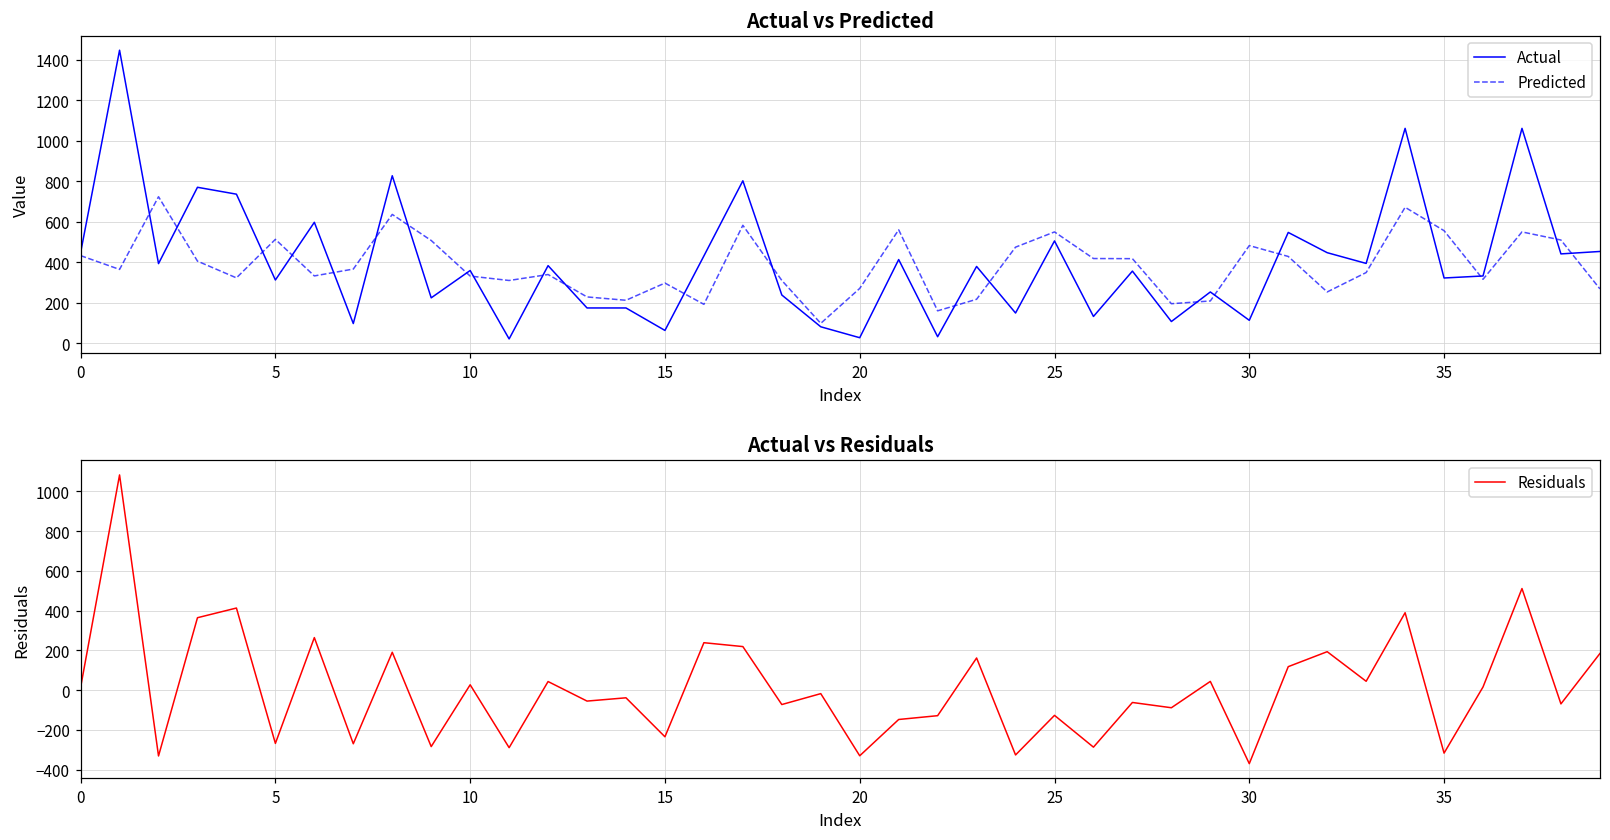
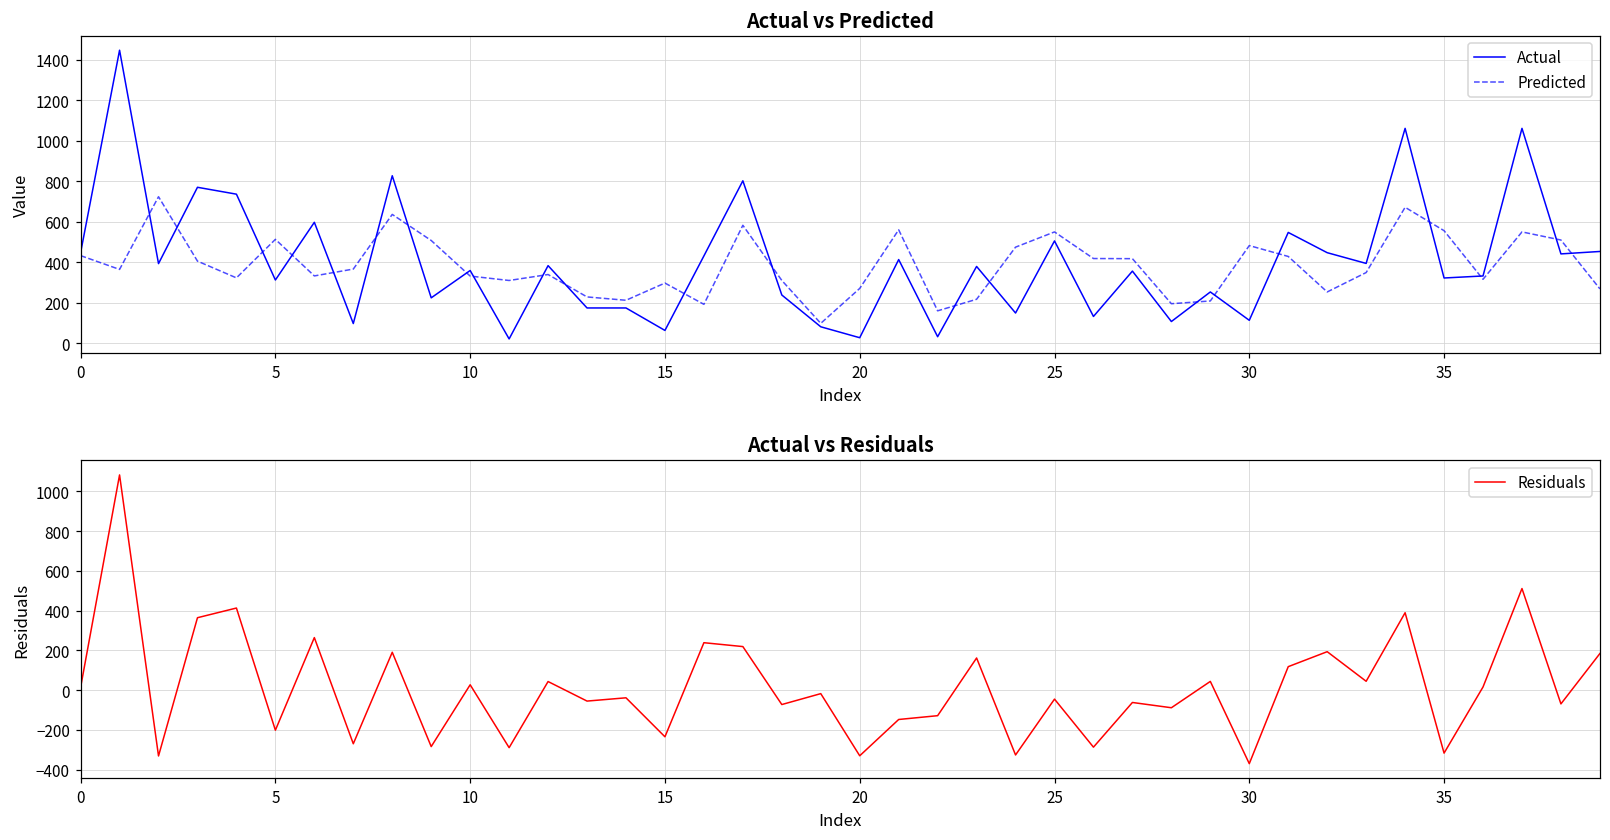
Actual vs Residuals, 5: -270 -> -200
Actual vs Residuals, 25: -130 -> -40
